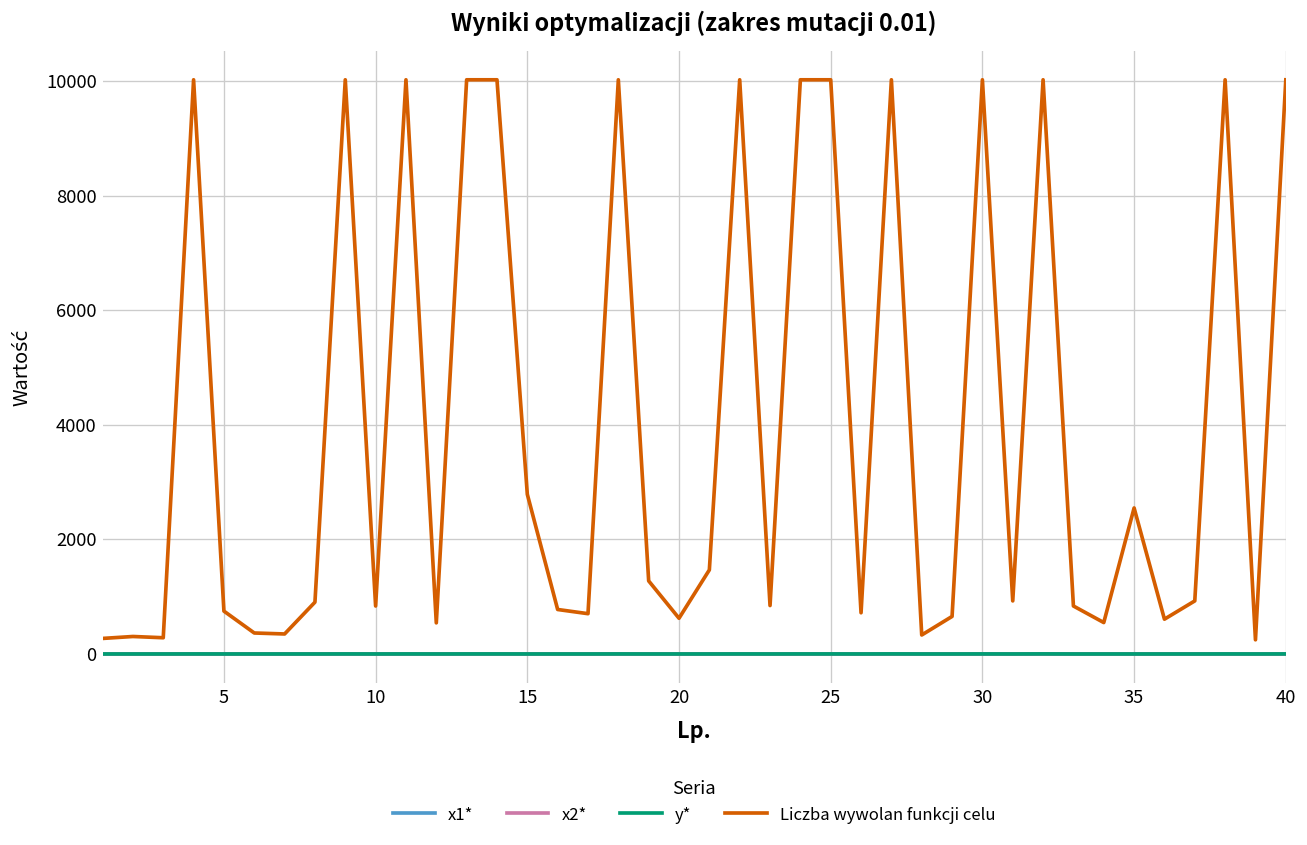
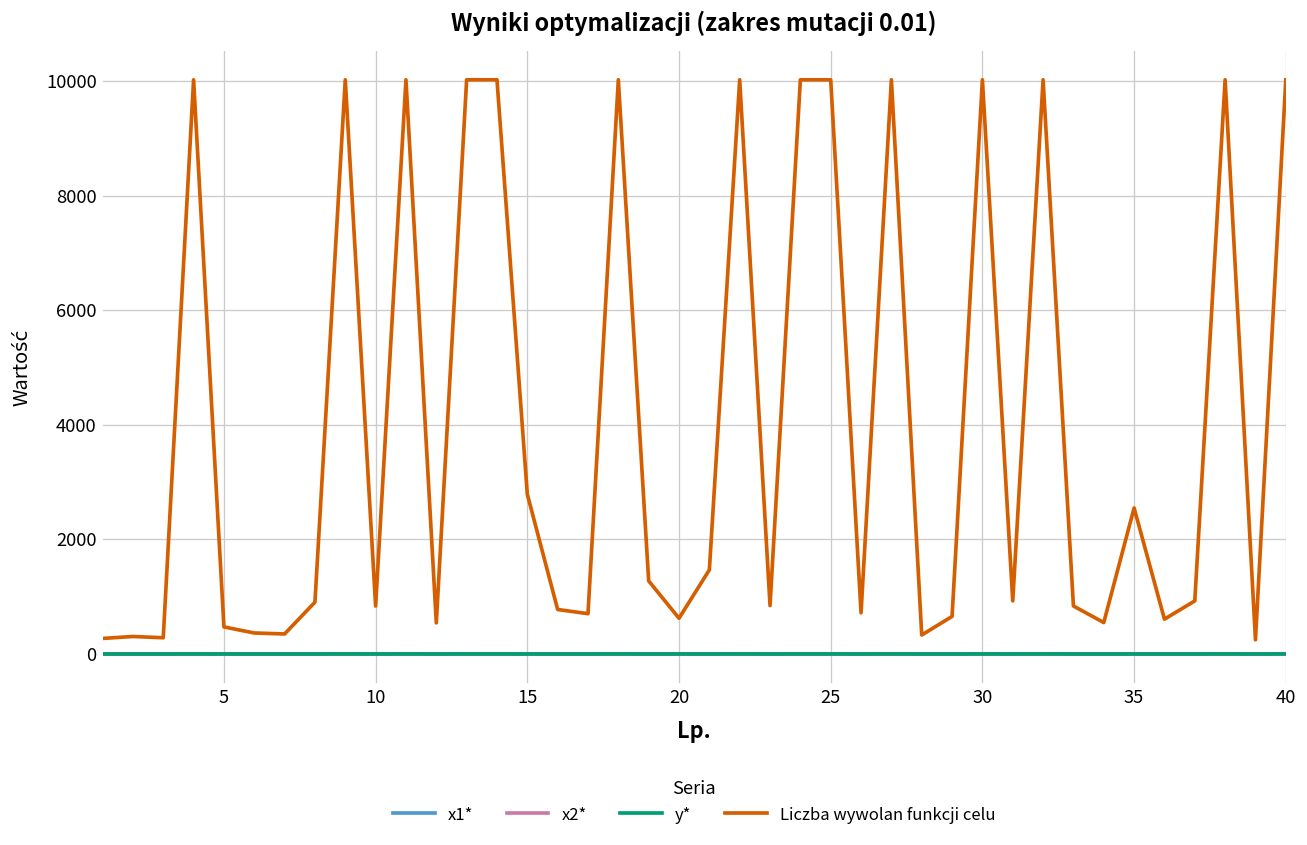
Liczba wywolan funkcji celu, 5: 700 -> 500
